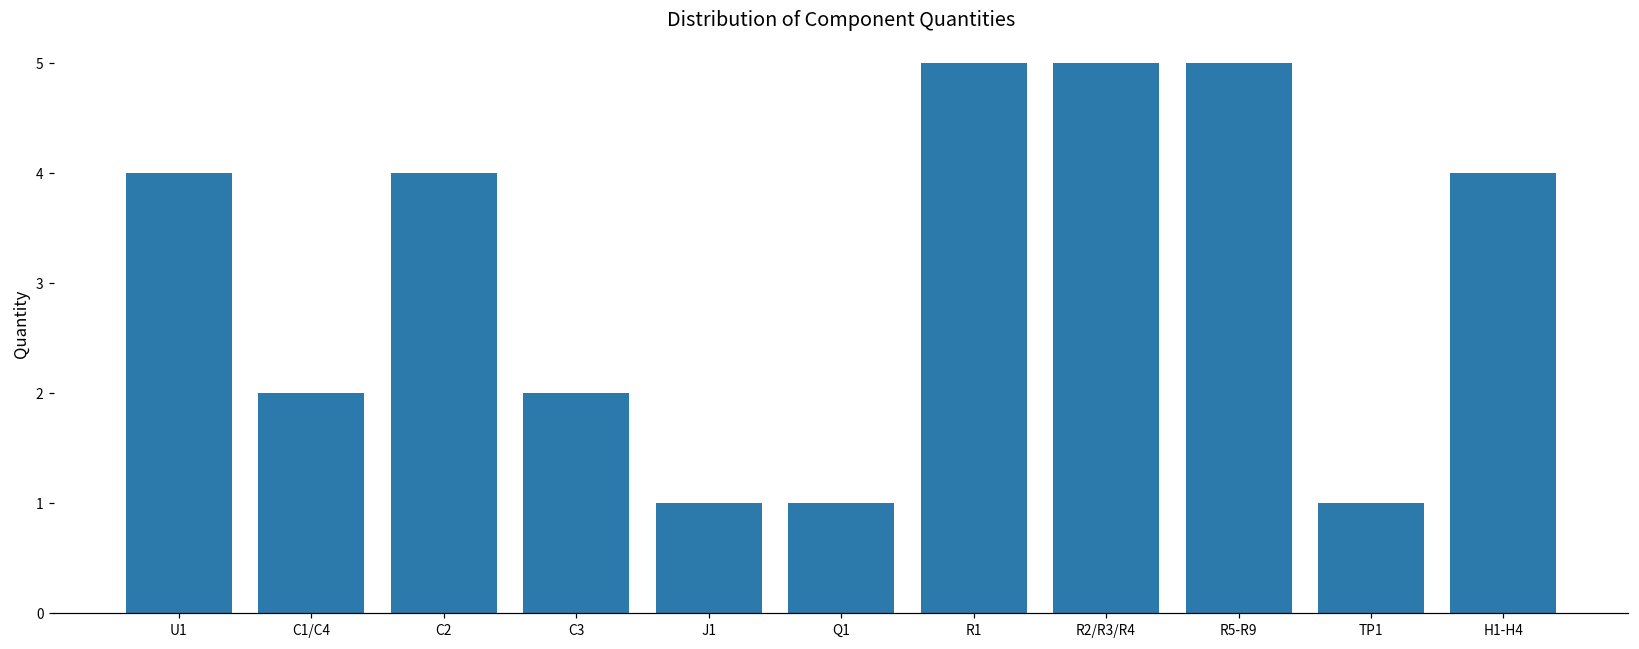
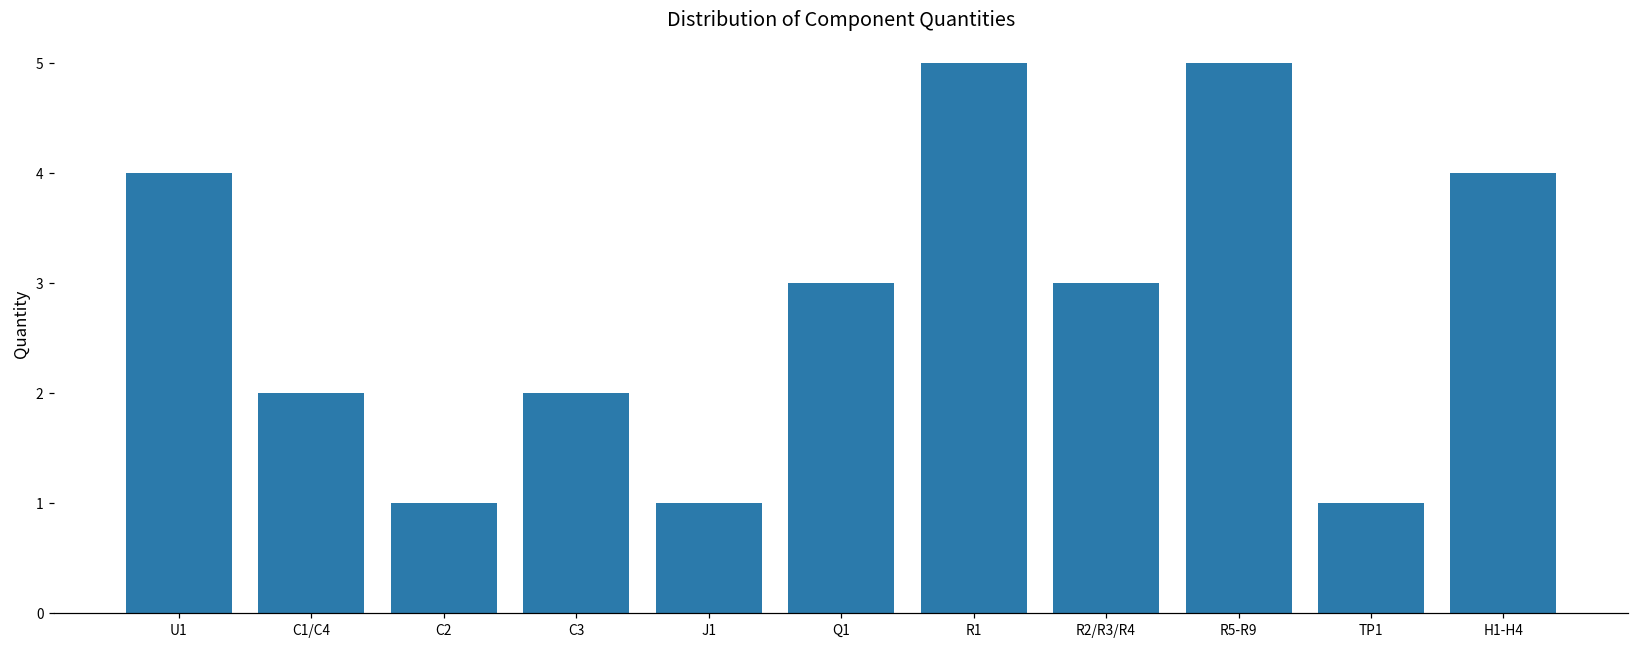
C2: 4 -> 1
Q1: 1 -> 3
R2/R3/R4: 5 -> 3
